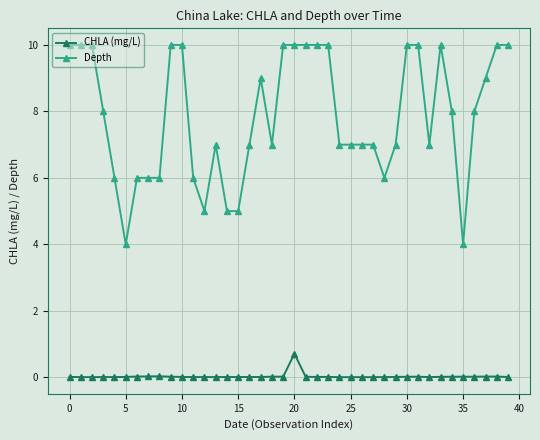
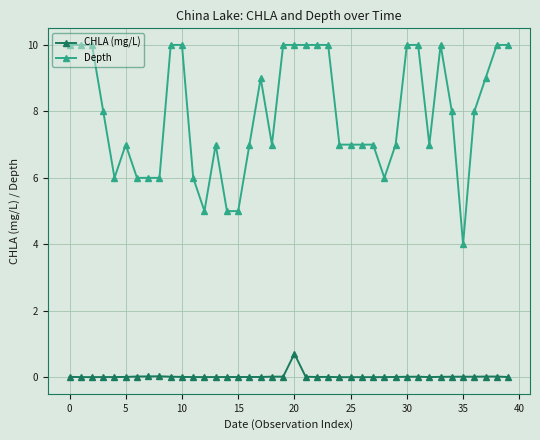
Depth, 5: 4 -> 7
